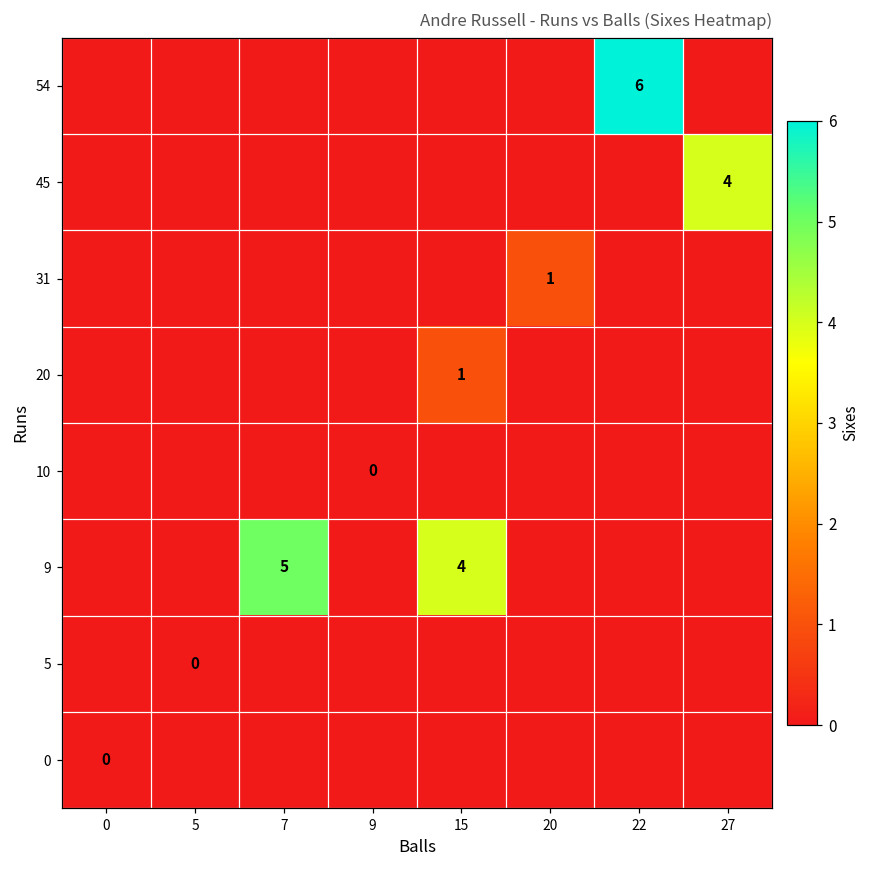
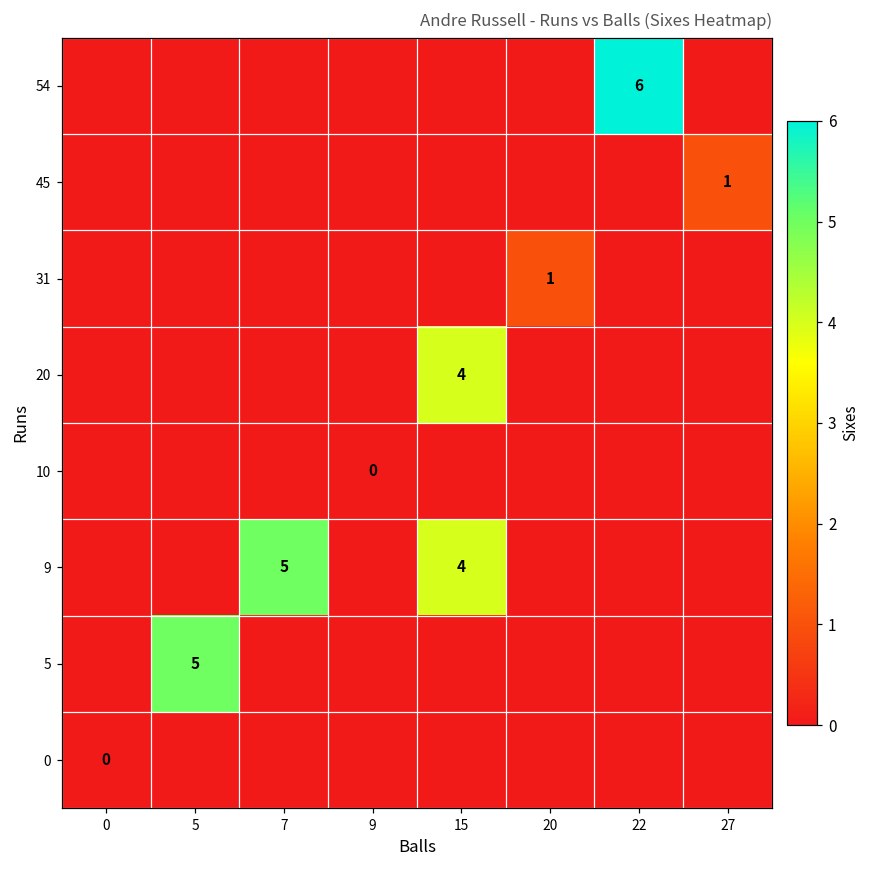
45, 27: 4 -> 1
20, 15: 1 -> 4
5, 5: 0 -> 5
